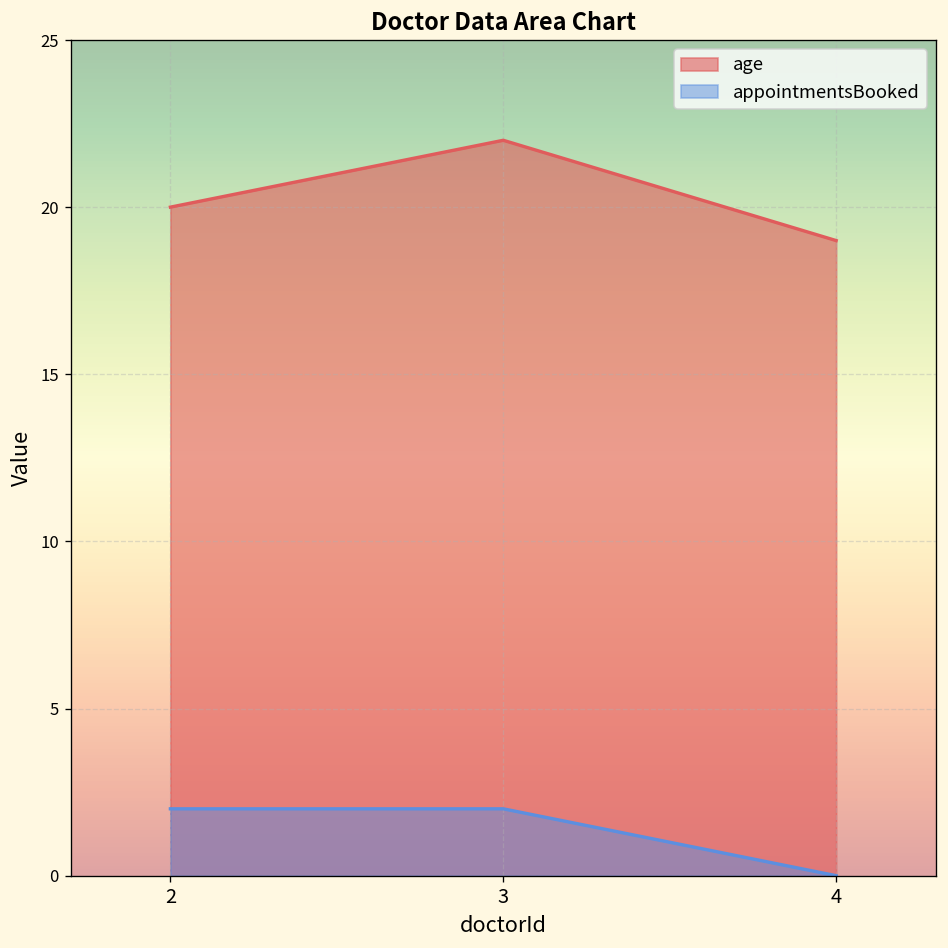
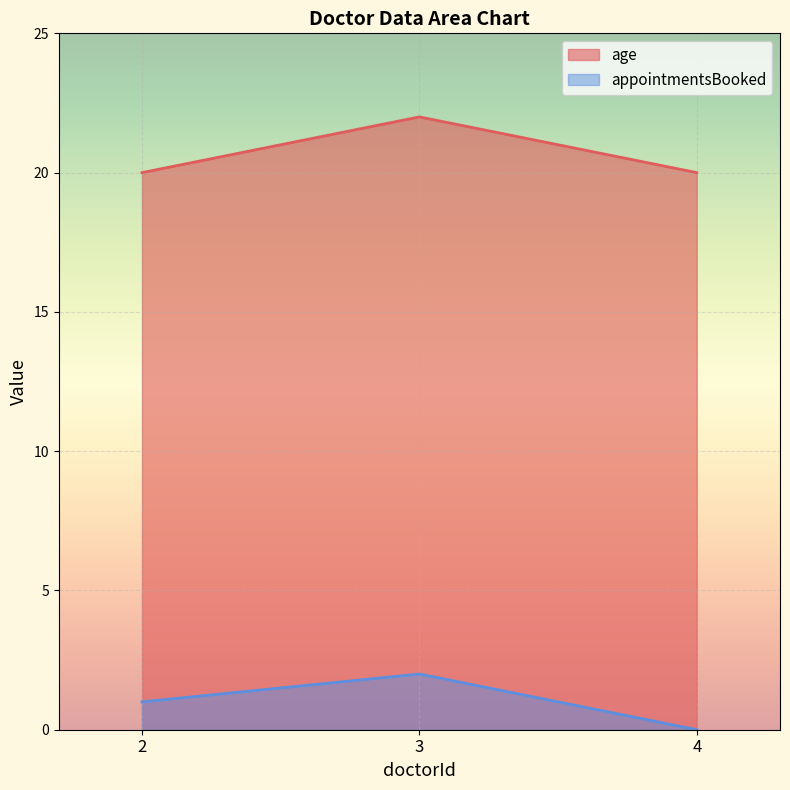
appointmentsBooked, 2: 2 -> 1
age, 4: 19 -> 20
